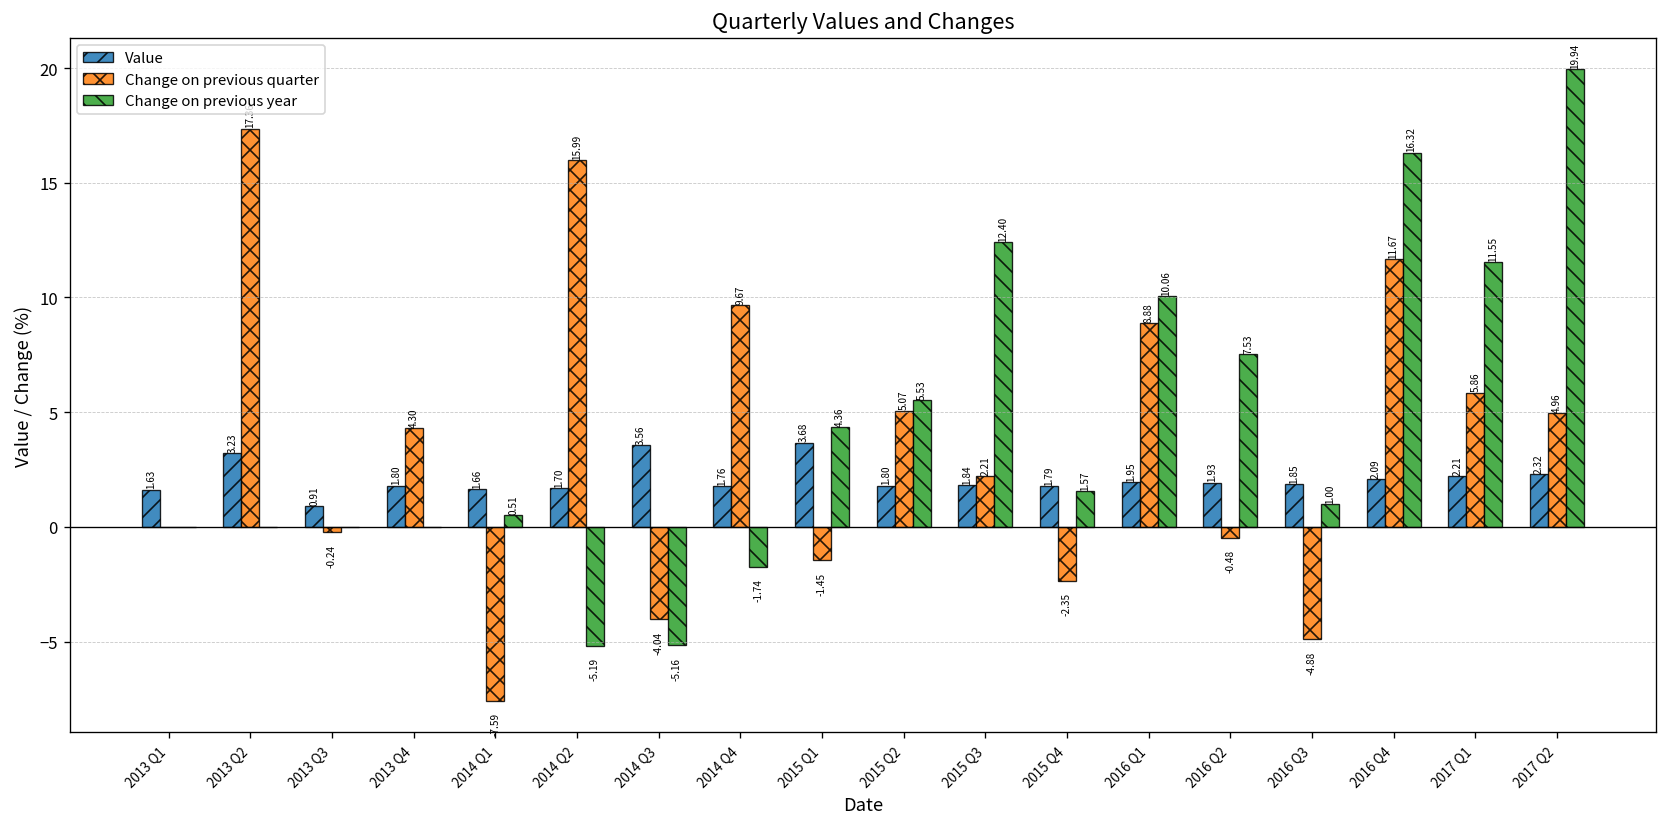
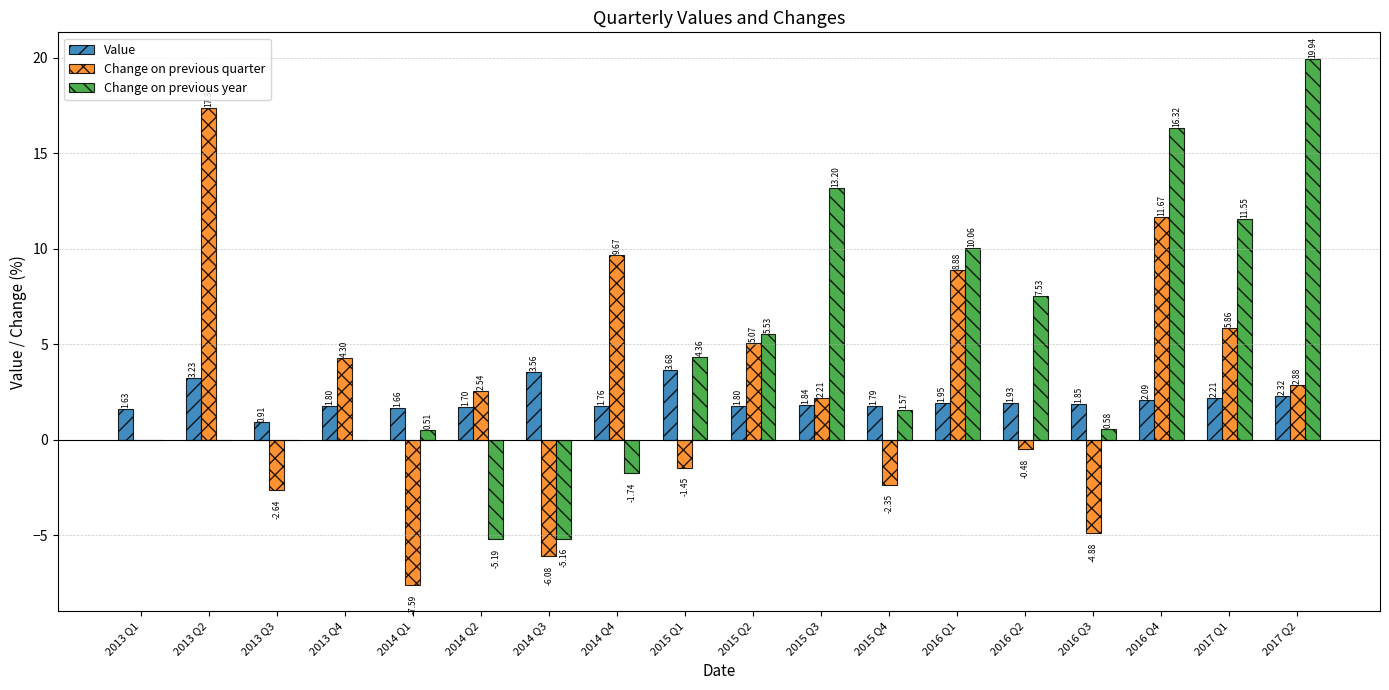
Change on previous quarter, 2013 Q3: -0.24 -> -2.64
Change on previous quarter, 2014 Q2: 15.99 -> 2.54
Change on previous quarter, 2014 Q3: -4.04 -> -6.08
Change on previous year, 2015 Q3: 12.40 -> 13.20
Change on previous year, 2016 Q3: 1.00 -> 0.58
Change on previous quarter, 2017 Q2: 4.96 -> 2.88
